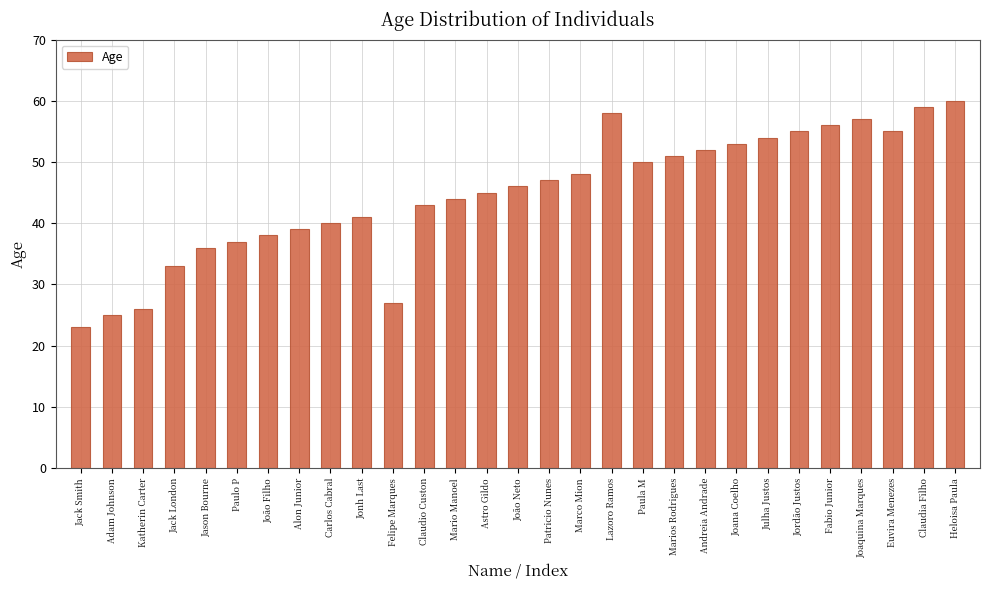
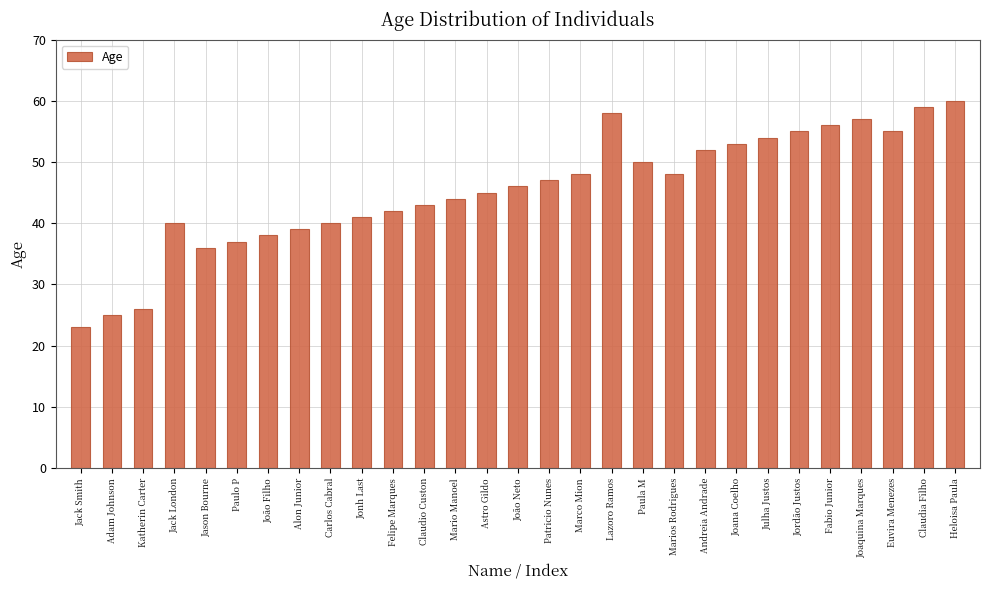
Jack London: 33 -> 40
Felipe Marques: 27 -> 42
Marios Rodrigues: 51 -> 48
